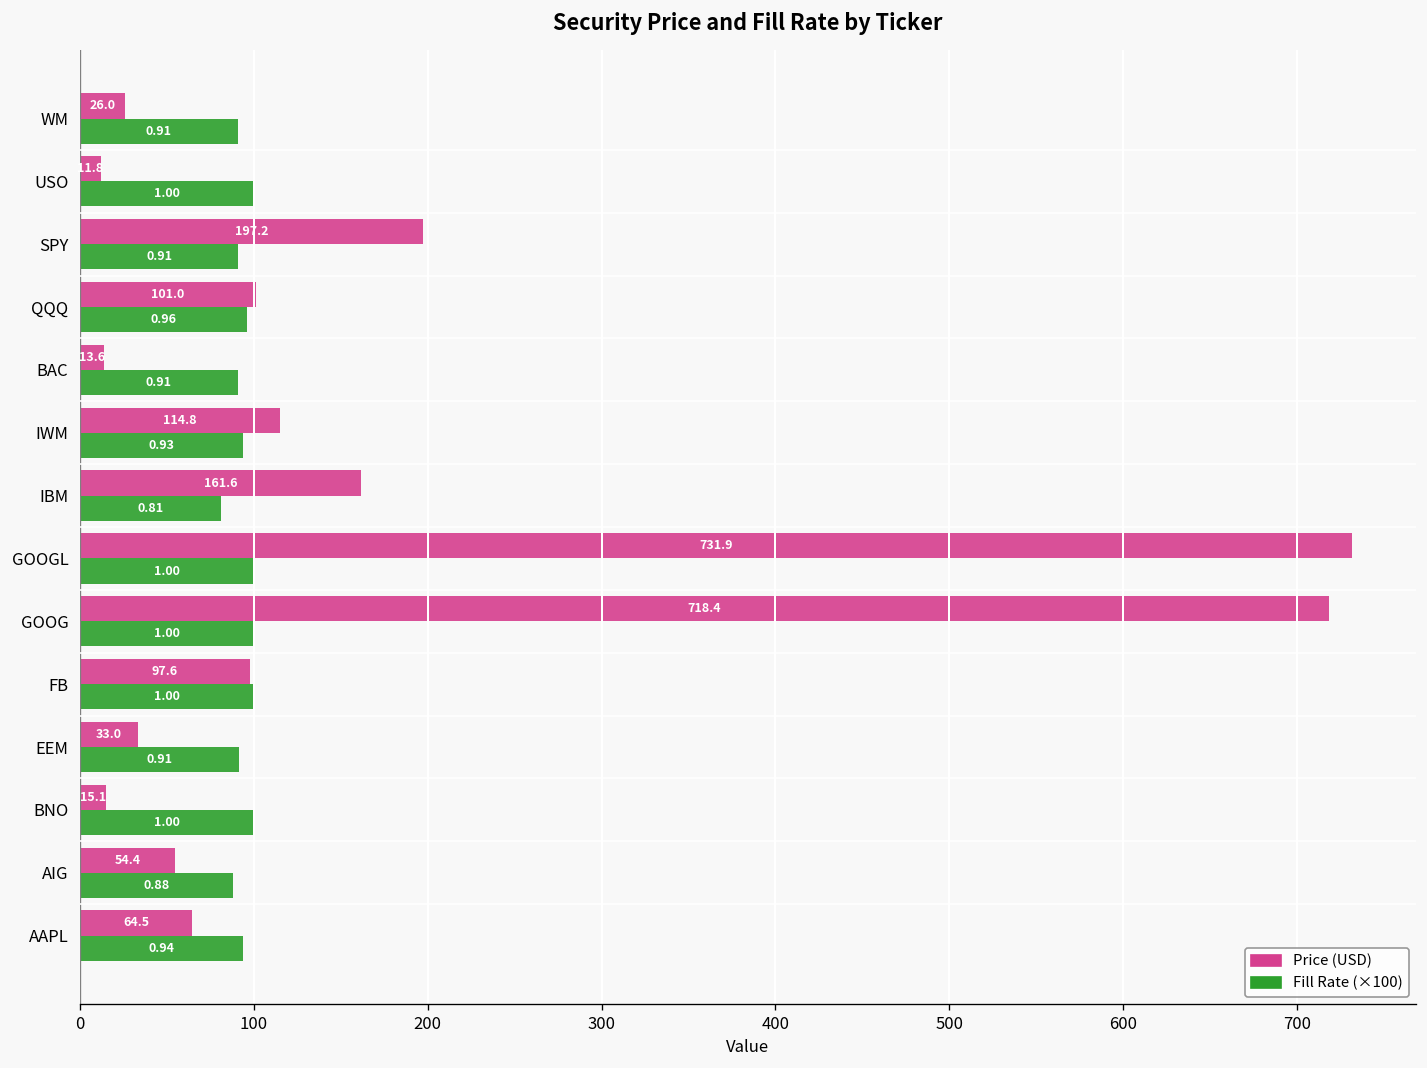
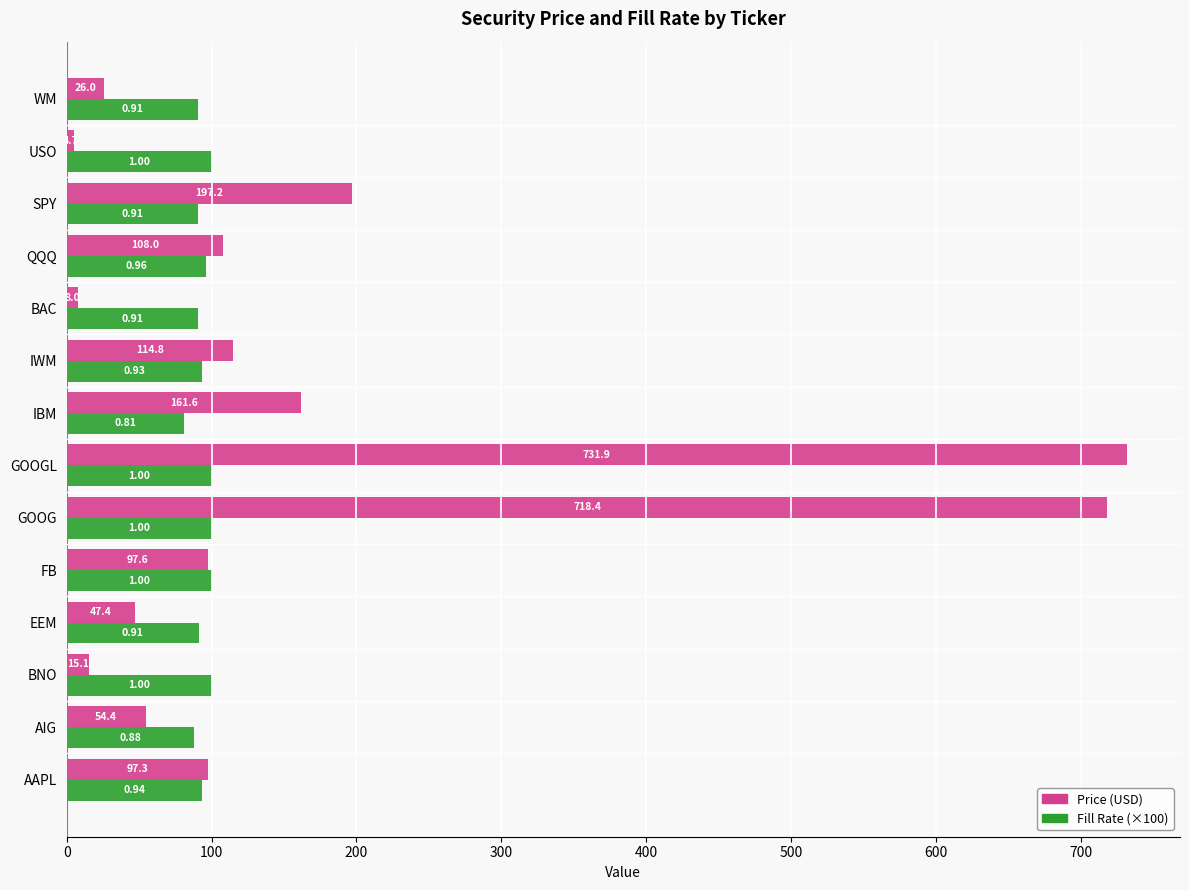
Price (USD), USO: 12 -> 5
Price (USD), QQQ: 101.0 -> 108.0
Price (USD), BAC: 13.6 -> 8.0
Price (USD), EEM: 33.0 -> 47.4
Price (USD), AAPL: 64.5 -> 97.3
